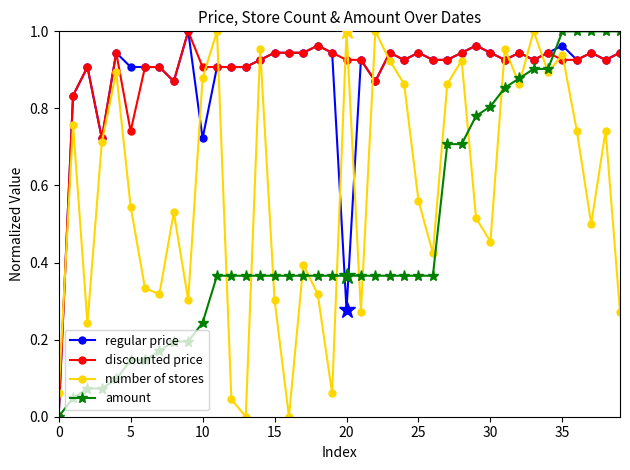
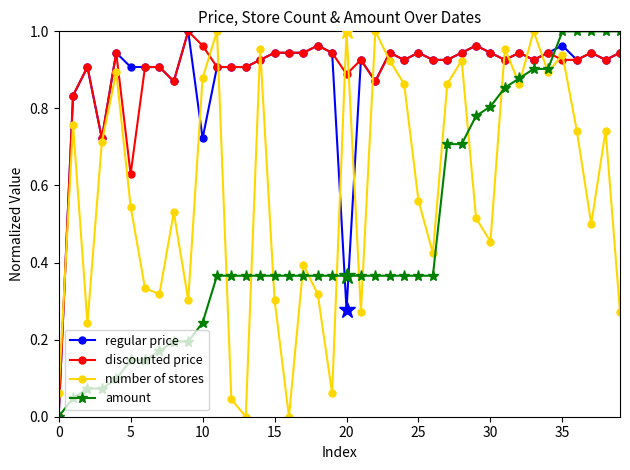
discounted price, 5: 0.74 -> 0.63
discounted price, 10: 0.91 -> 0.96
discounted price, 20: 0.93 -> 0.89
